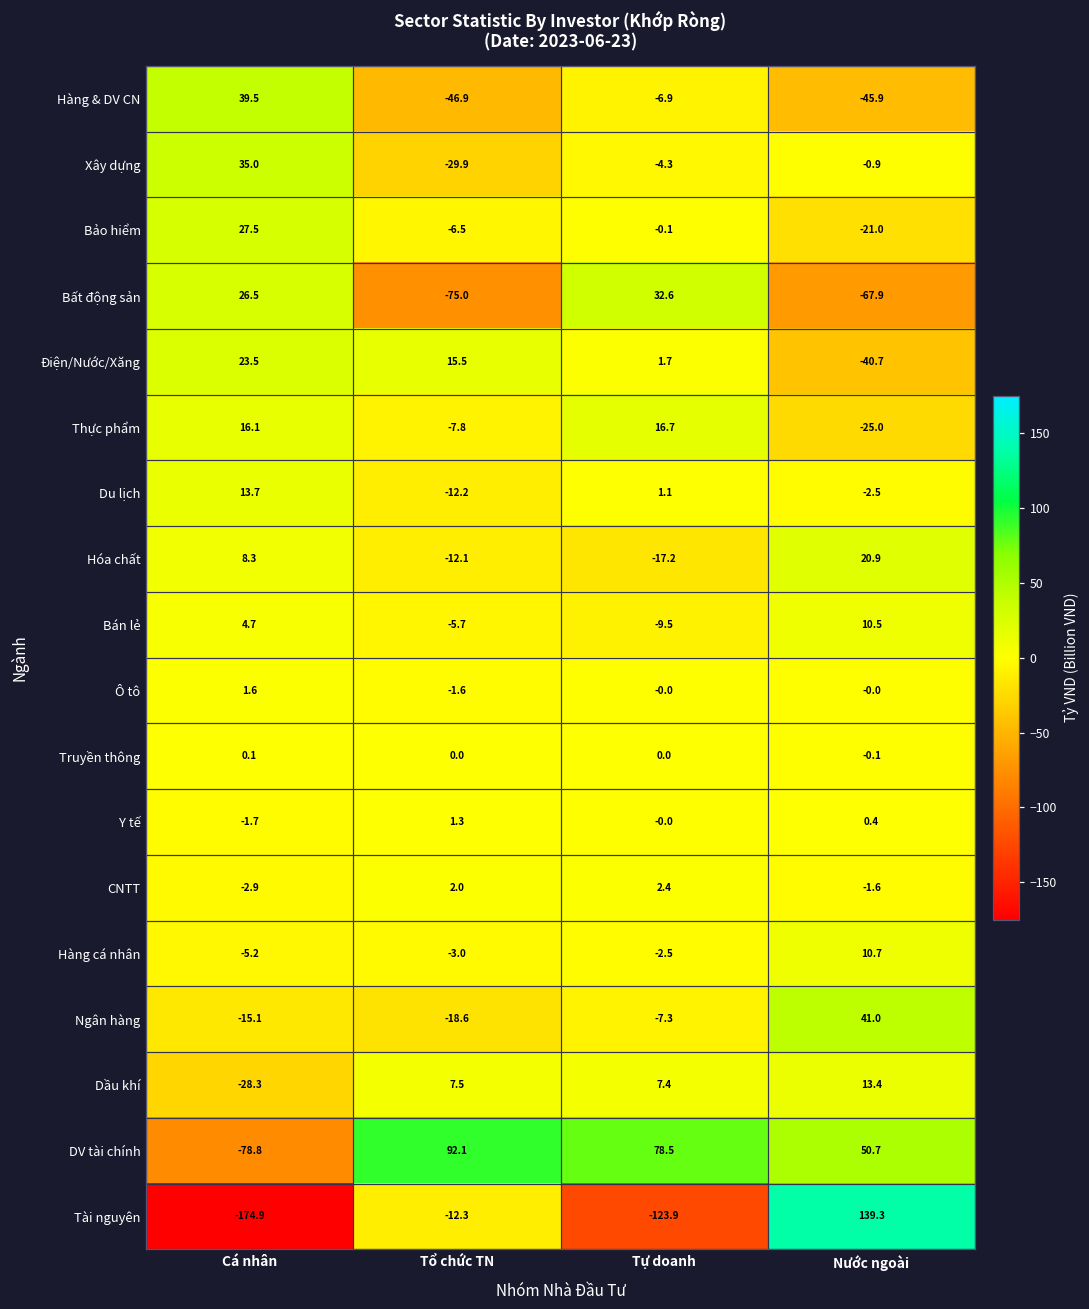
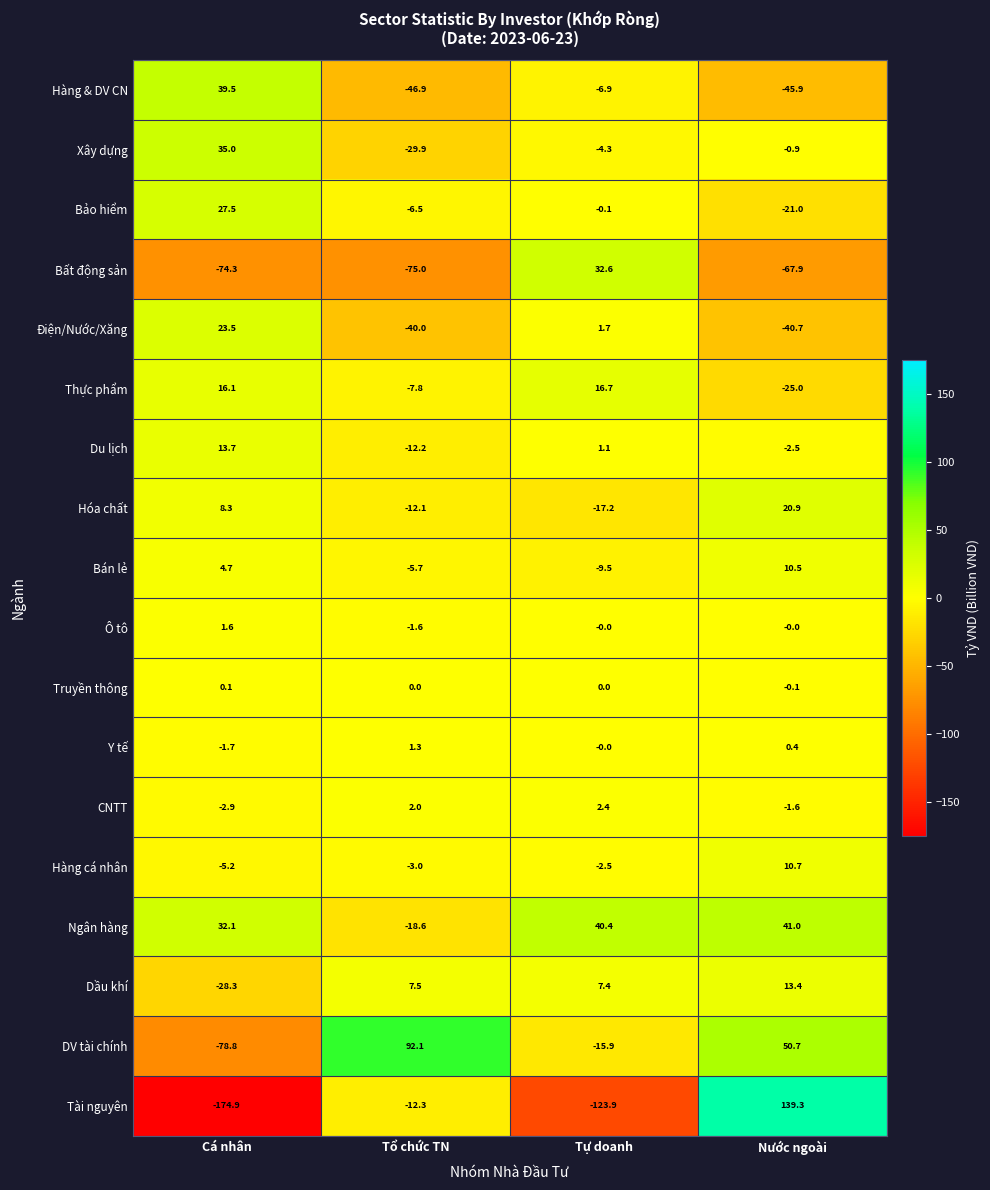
Bất động sản, Cá nhân: 26.5 -> -74.3
Điện/Nước/Xăng, Tổ chức TN: 15.5 -> -40.0
Ngân hàng, Cá nhân: -15.1 -> 32.1
Ngân hàng, Tự doanh: -7.3 -> 40.4
DV tài chính, Tự doanh: 78.5 -> -15.9
